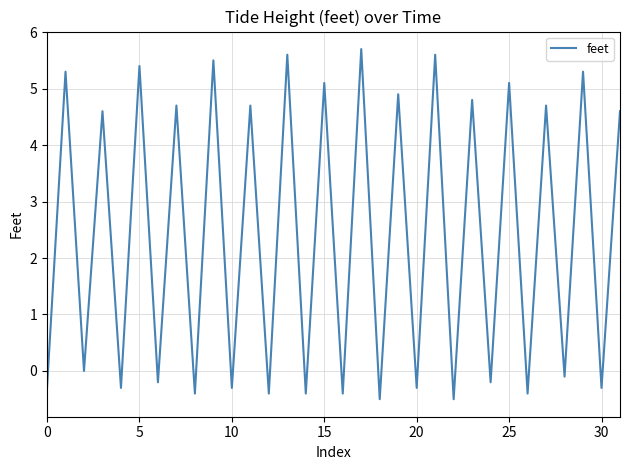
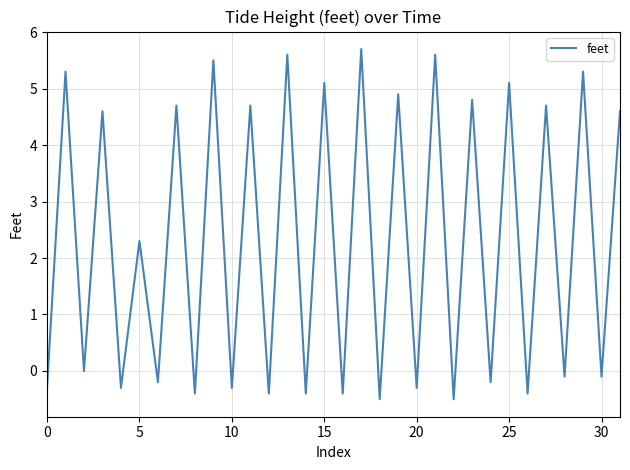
5: 5.4 -> 2.3
30: -0.3 -> -0.1
